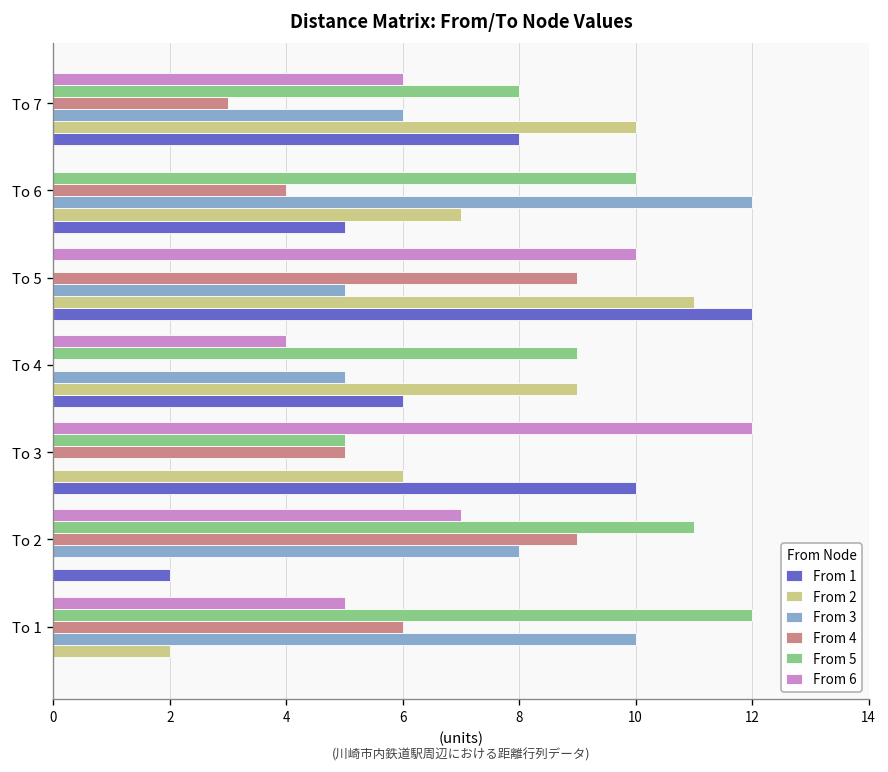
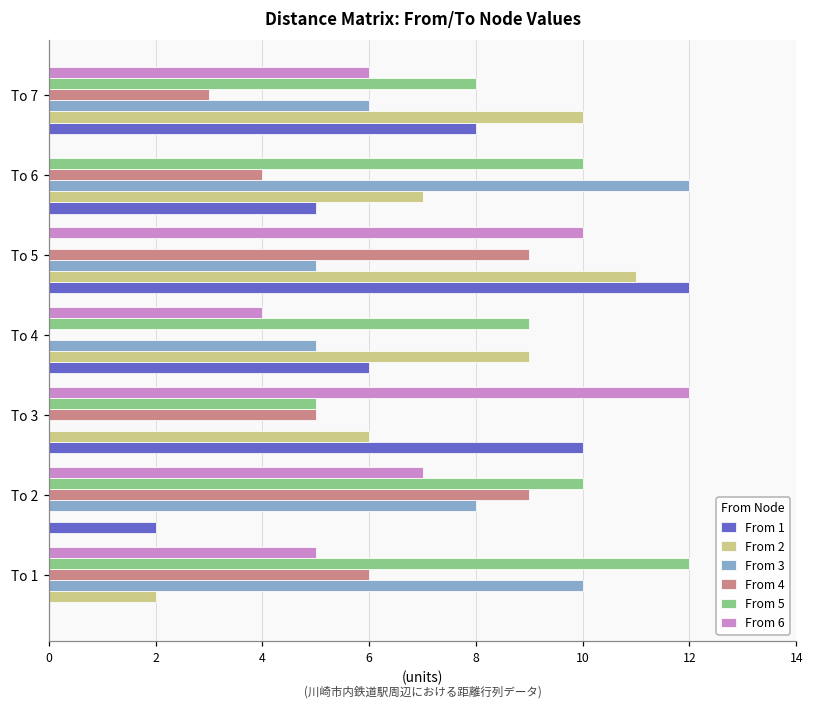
From 5, To 2: 11 -> 10
